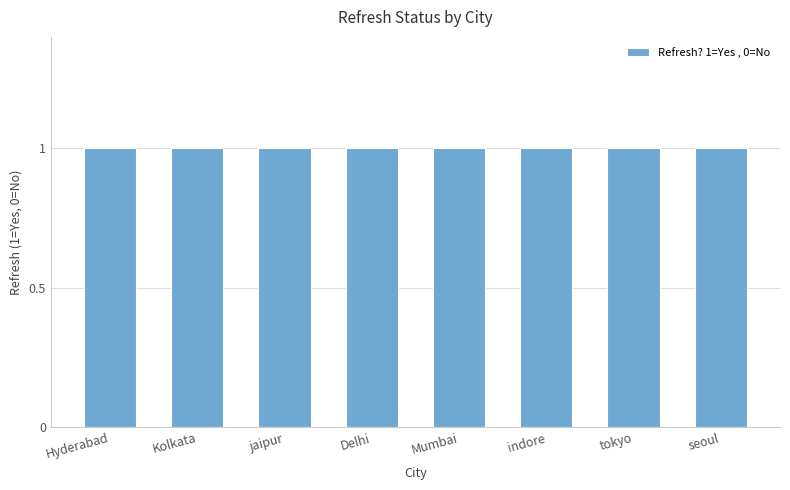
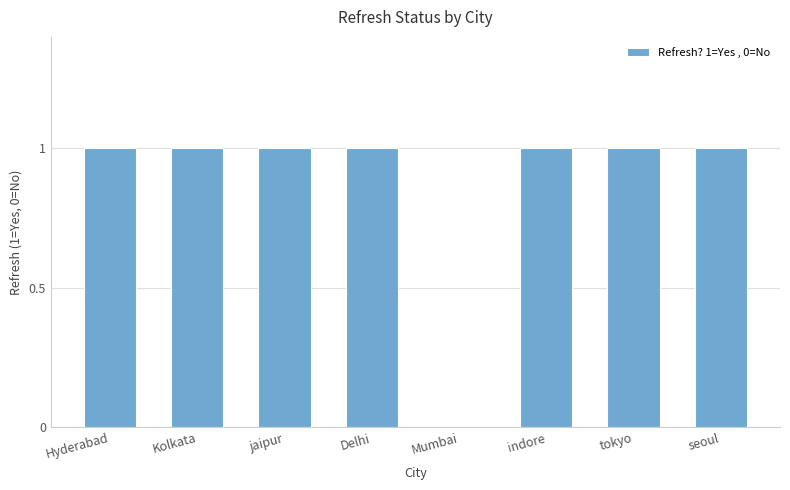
Mumbai: 1 -> 0
